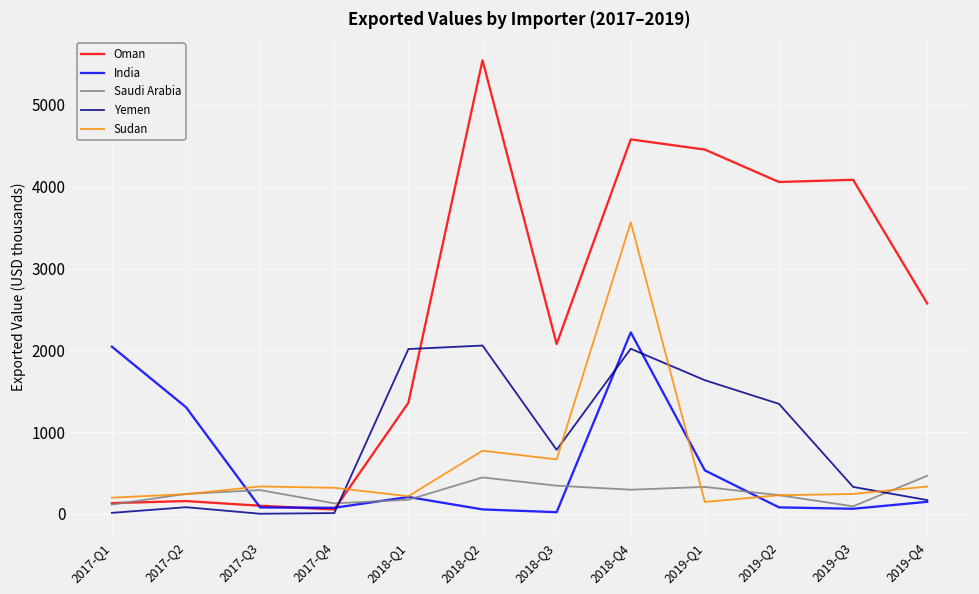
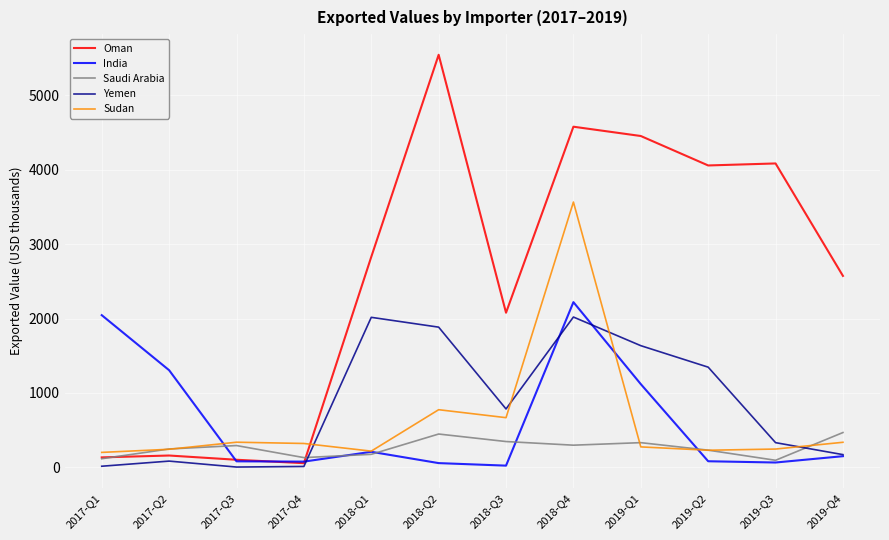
Oman, 2018-Q1: 1400 -> 2800
Yemen, 2018-Q2: 2100 -> 1900
India, 2019-Q1: 500 -> 1100
Sudan, 2019-Q1: 100 -> 300
